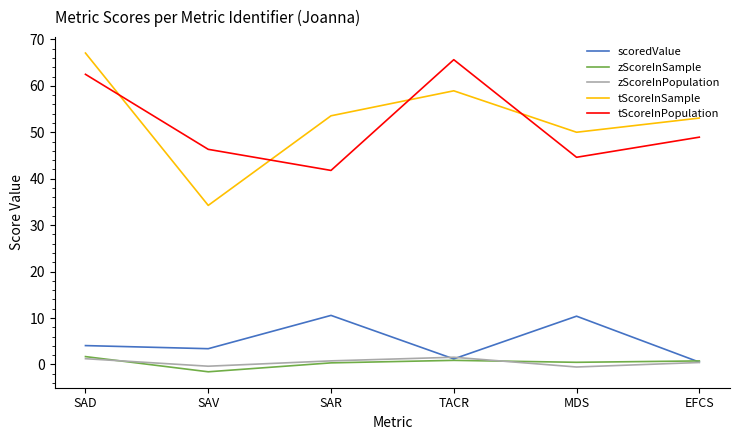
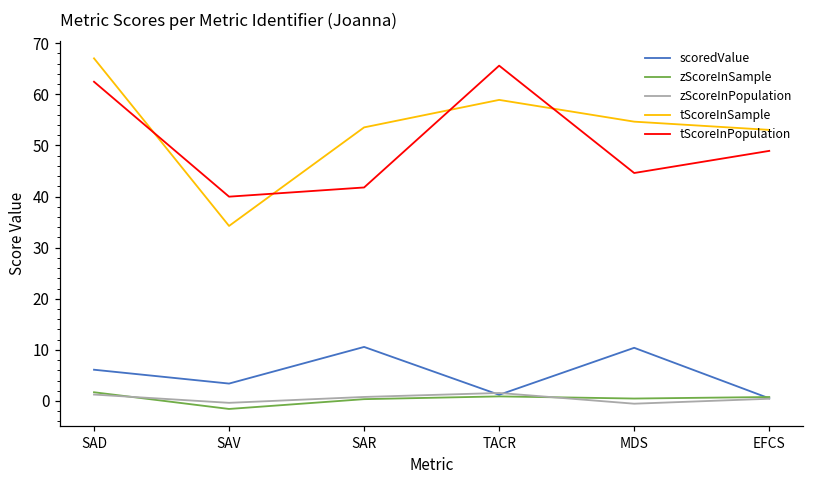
scoredValue, SAD: 4 -> 6
tScoreInPopulation, SAV: 46 -> 40
tScoreInSample, MDS: 50 -> 55
